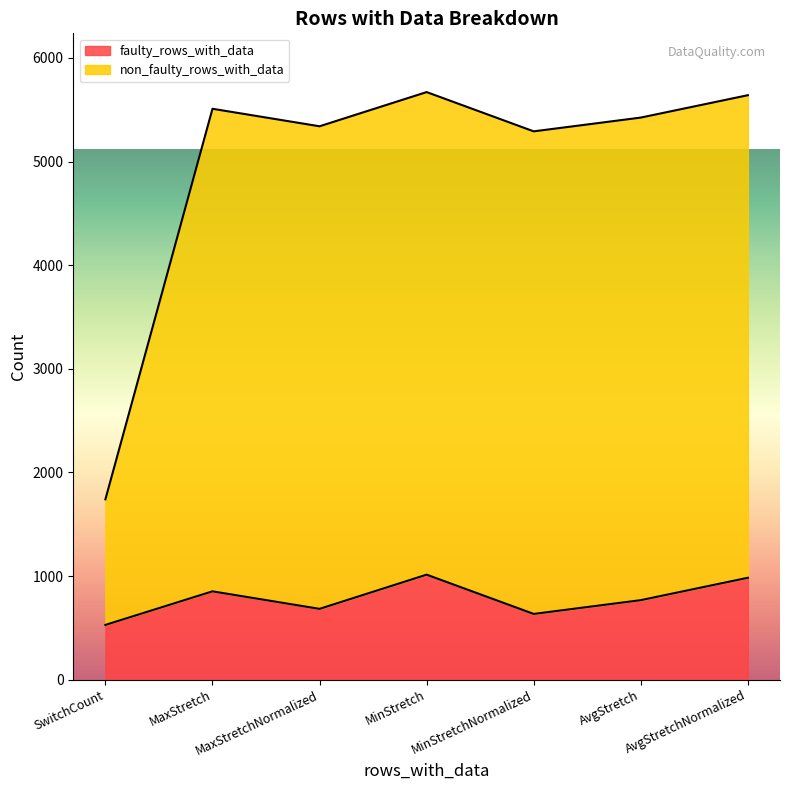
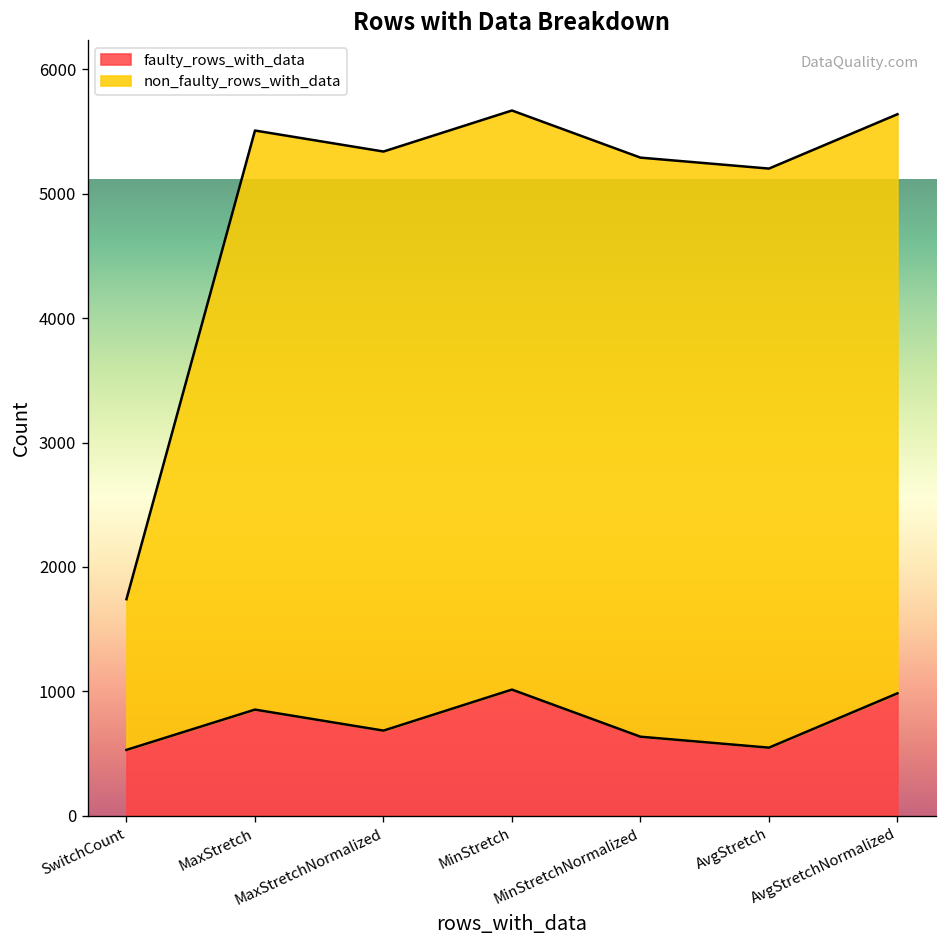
faulty_rows_with_data, AvgStretch: 770 -> 550
